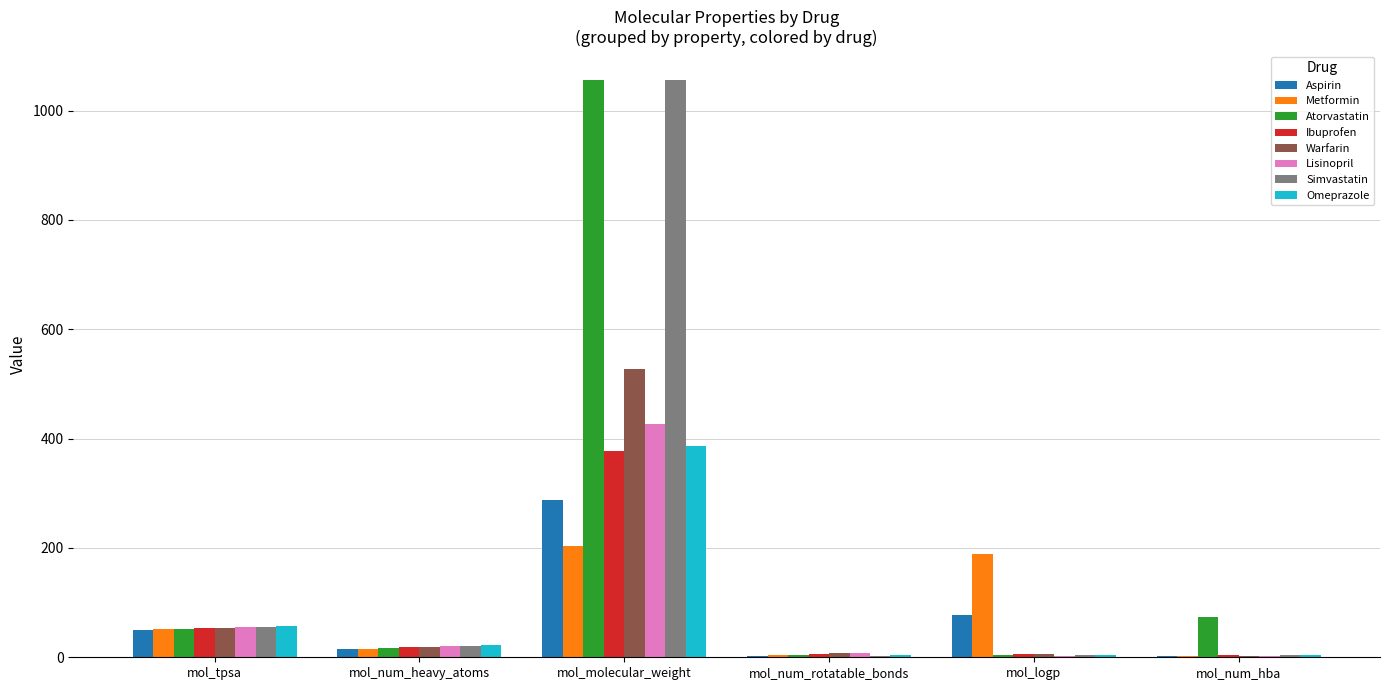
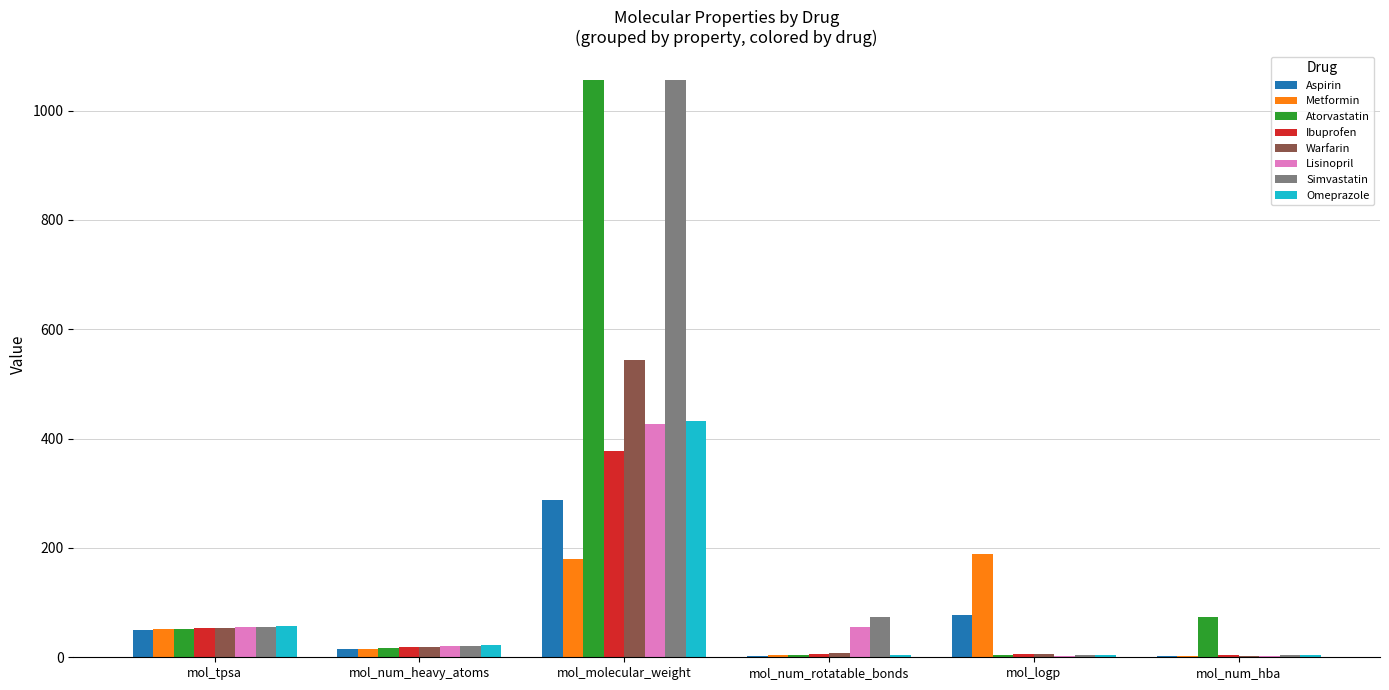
Metformin, mol_molecular_weight: 200 -> 180
Warfarin, mol_molecular_weight: 530 -> 540
Omeprazole, mol_molecular_weight: 390 -> 430
Lisinopril, mol_num_rotatable_bonds: 10 -> 60
Simvastatin, mol_num_rotatable_bonds: 0 -> 70
